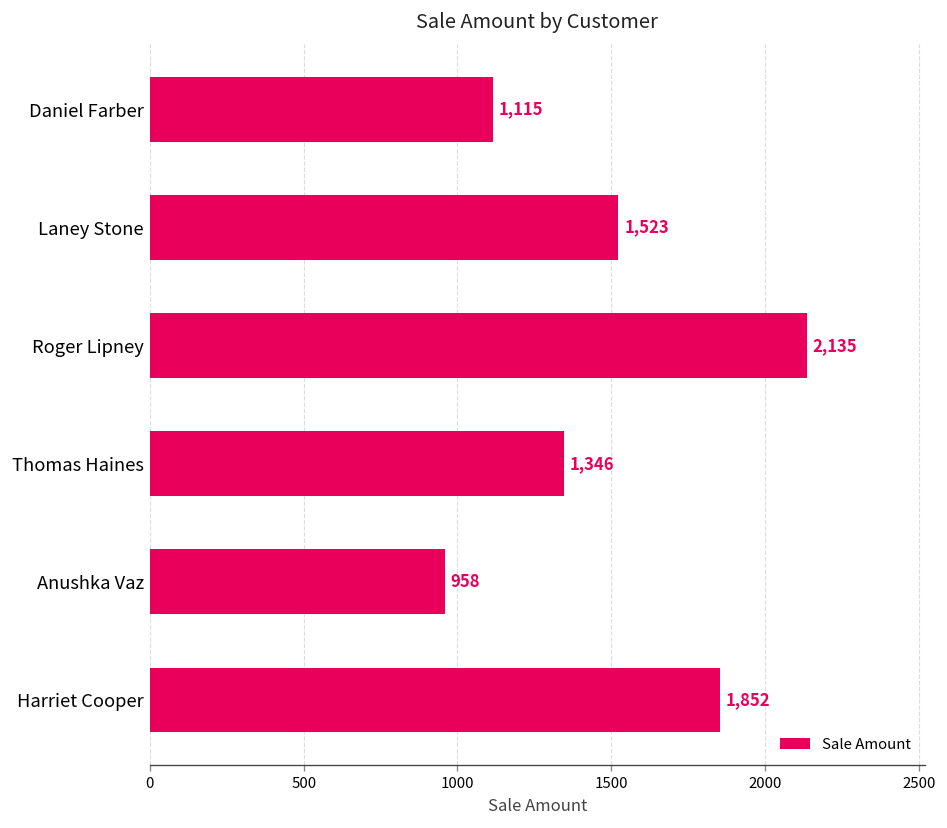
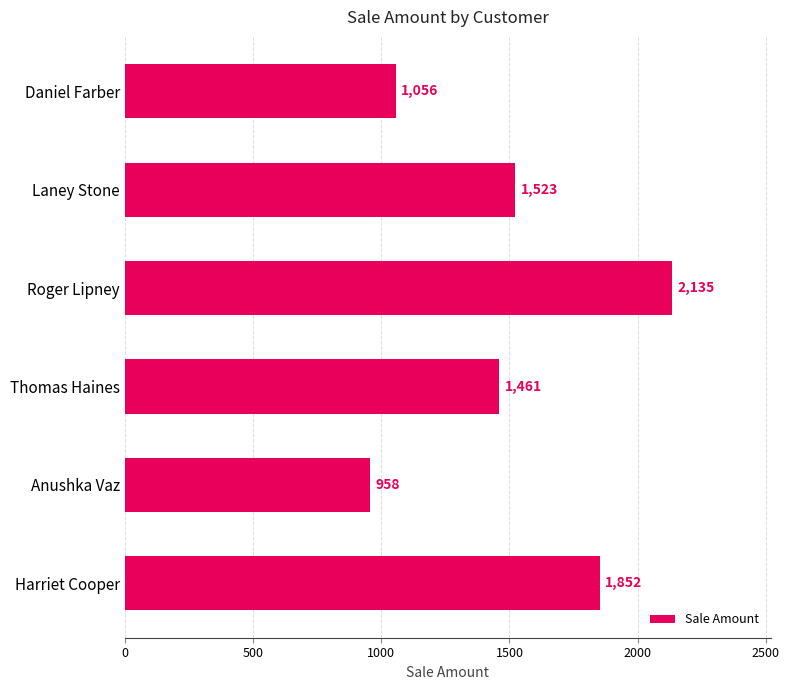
Daniel Farber: 1,115 -> 1,056
Thomas Haines: 1,346 -> 1,461
